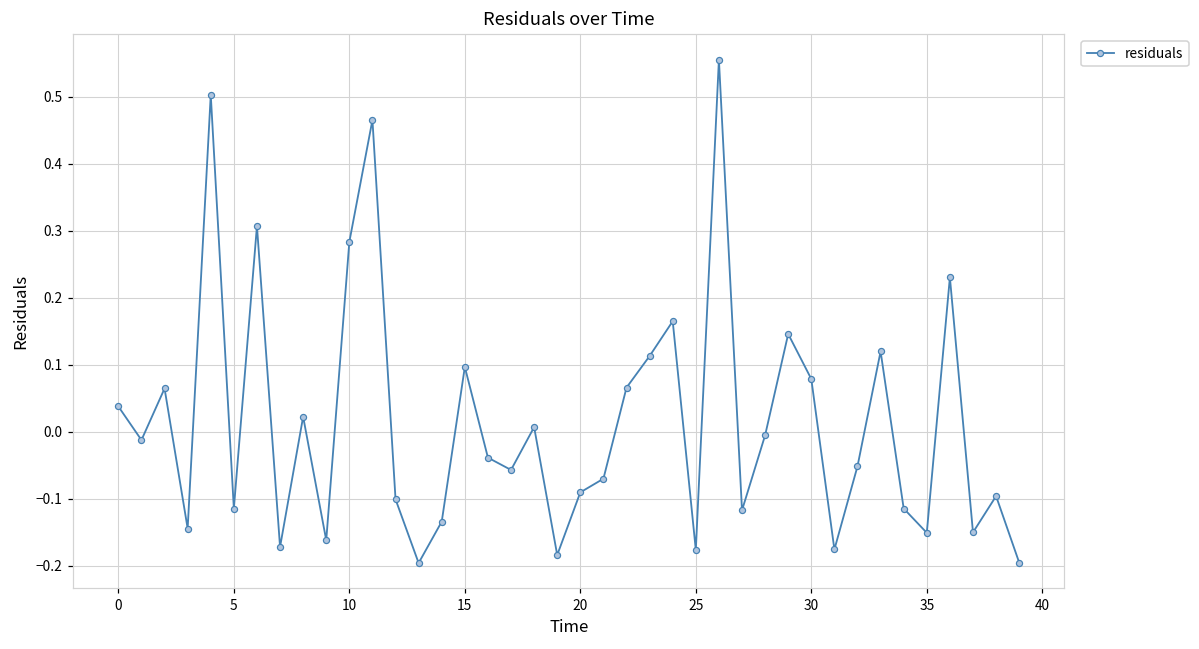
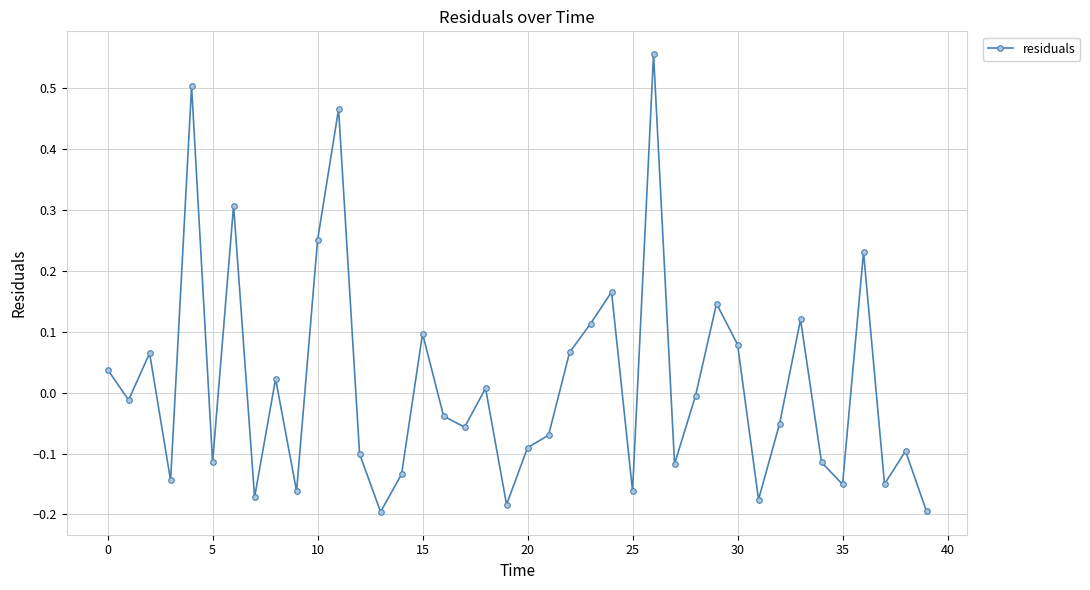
10: 0.28 -> 0.25
25: -0.18 -> -0.16
